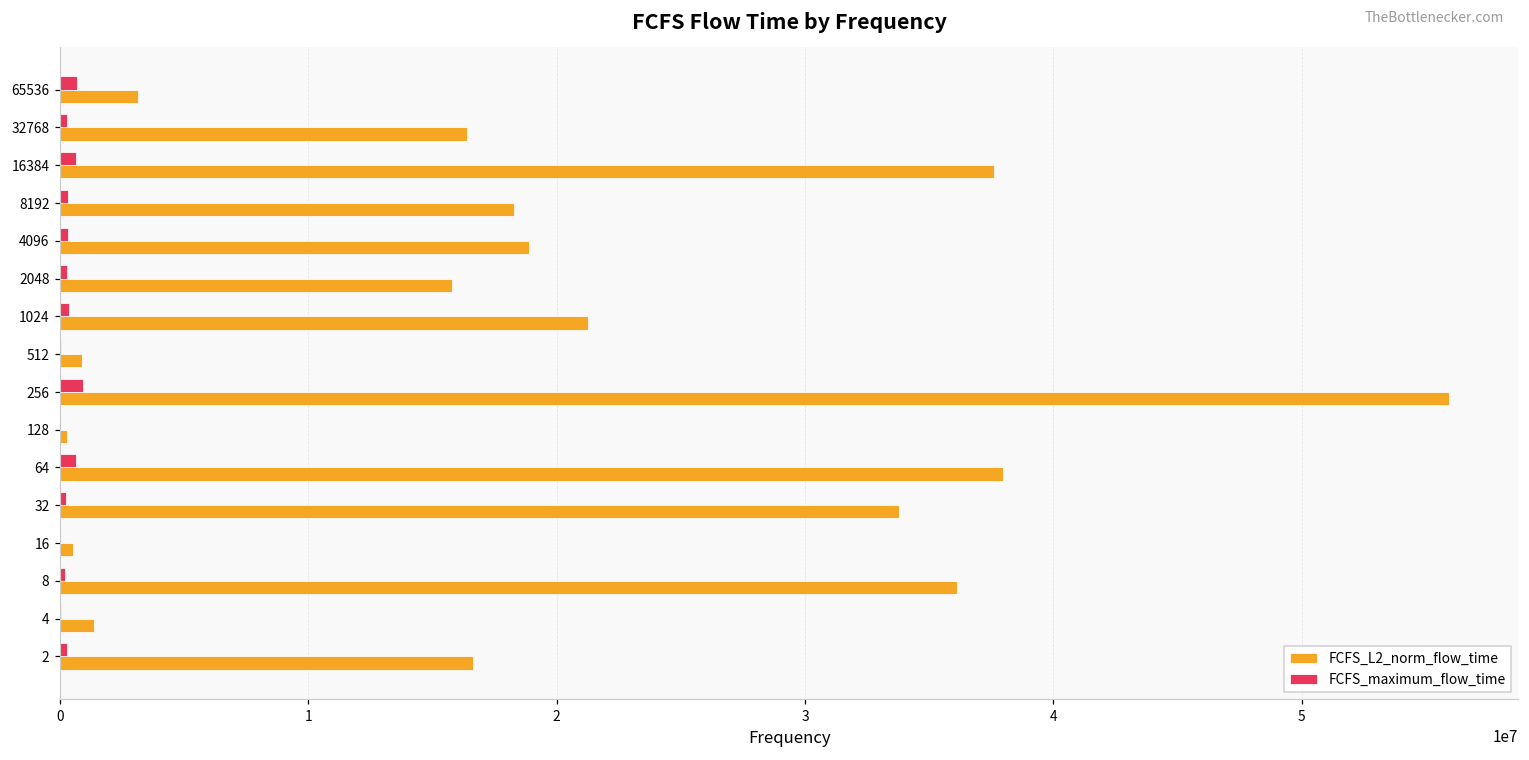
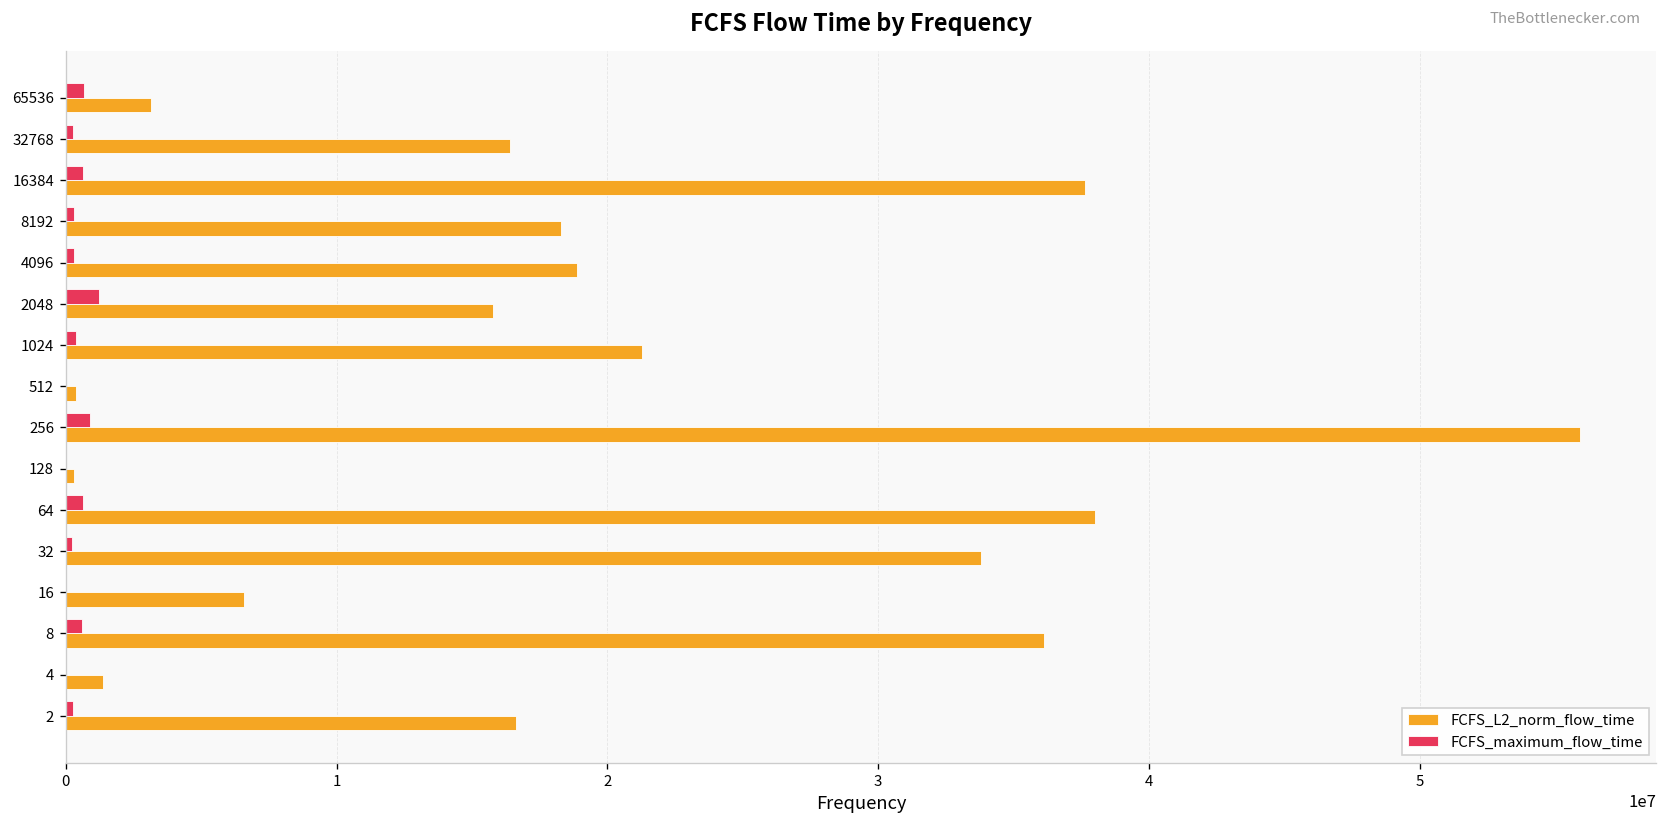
FCFS_maximum_flow_time, 2048: 300000 -> 1200000
FCFS_L2_norm_flow_time, 512: 900000 -> 400000
FCFS_L2_norm_flow_time, 16: 500000 -> 6600000
FCFS_maximum_flow_time, 8: 200000 -> 600000
